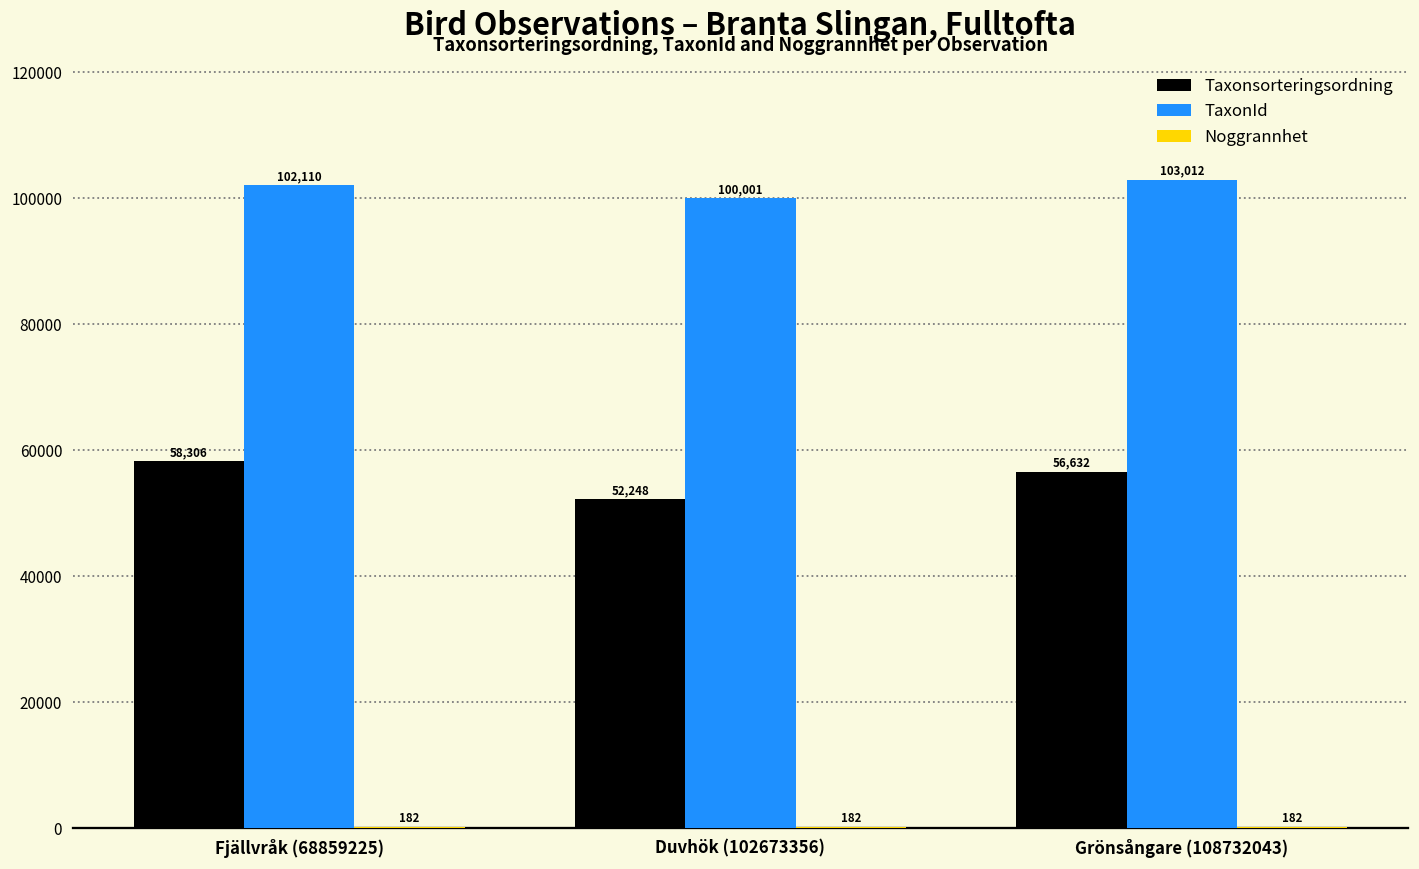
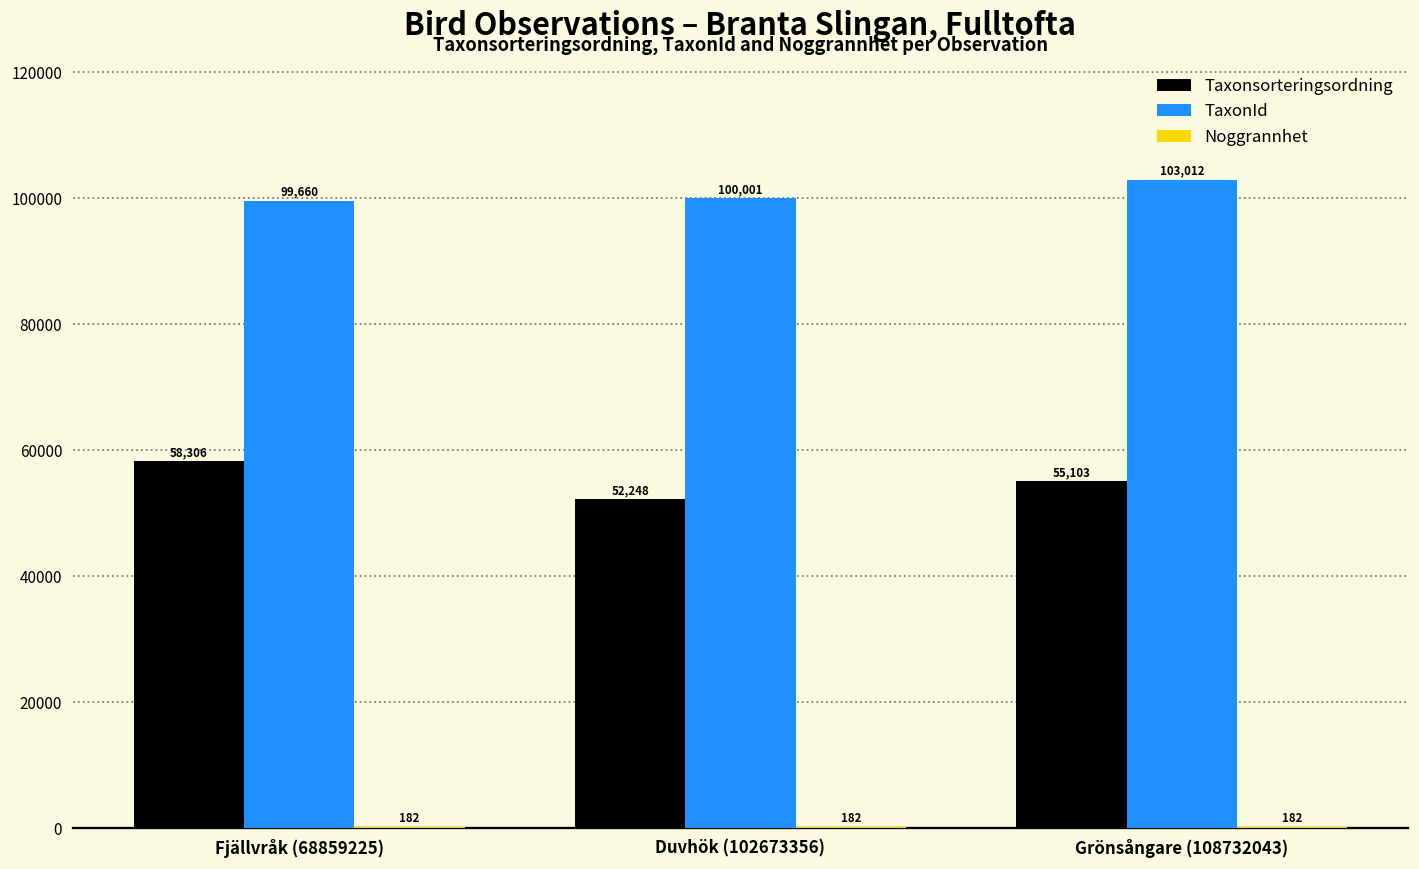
TaxonId, Fjällvråk (68859225): 102,110 -> 99,660
Taxonsorteringsordning, Grönsångare (108732043): 56,632 -> 55,103
